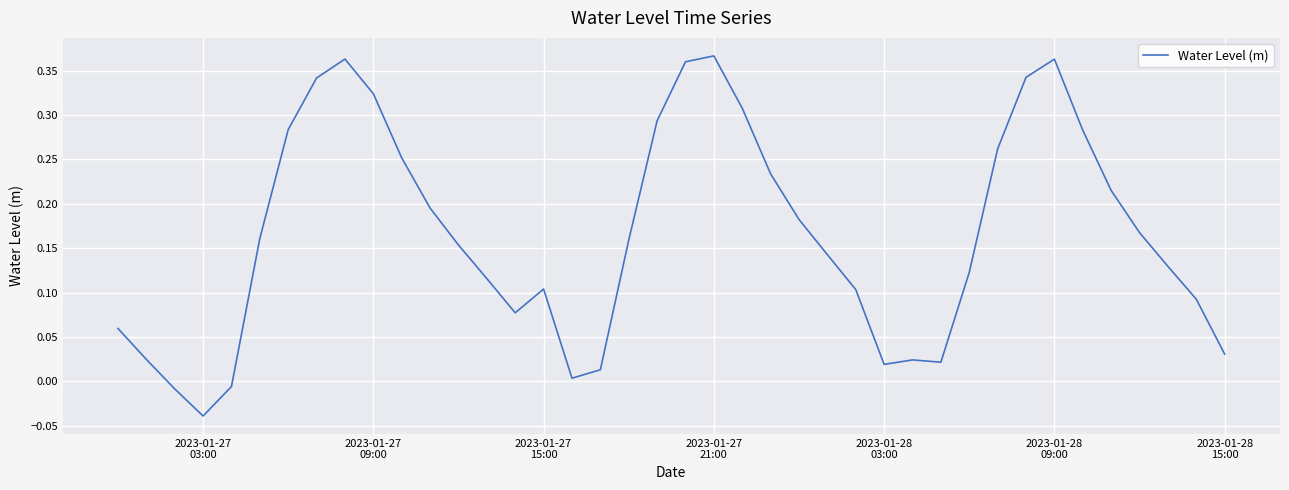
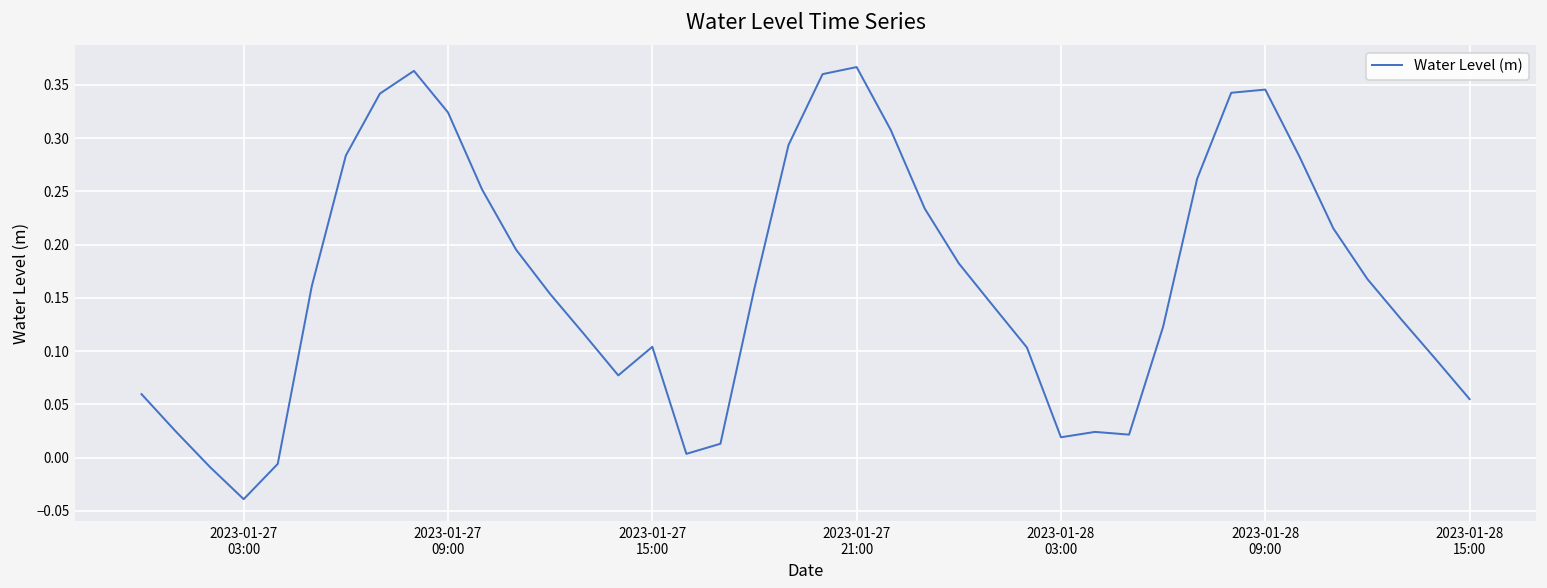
2023-01-28 09:00: 0.36 -> 0.35
2023-01-28 15:00: 0.03 -> 0.05
